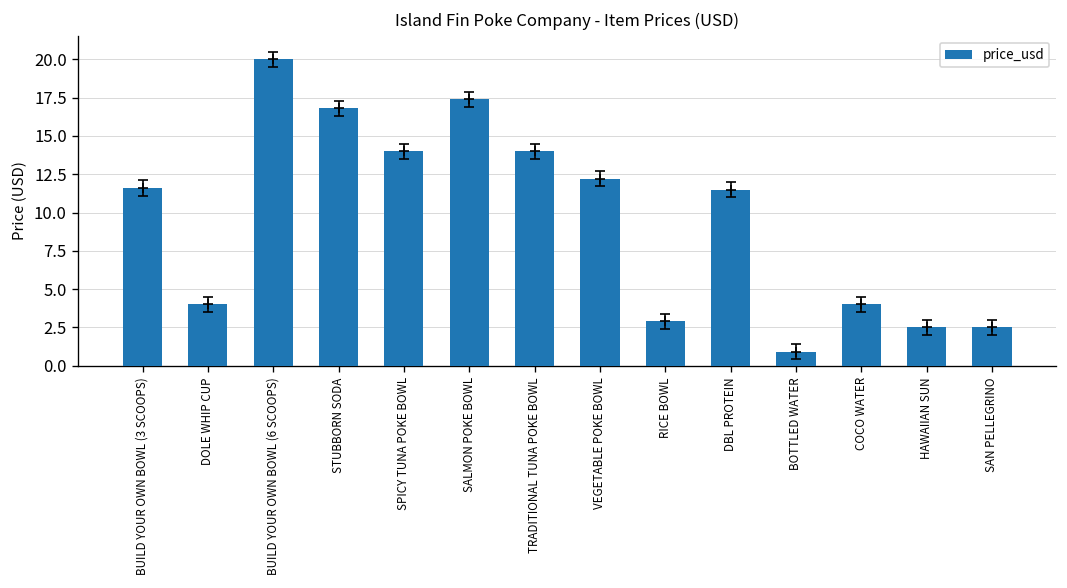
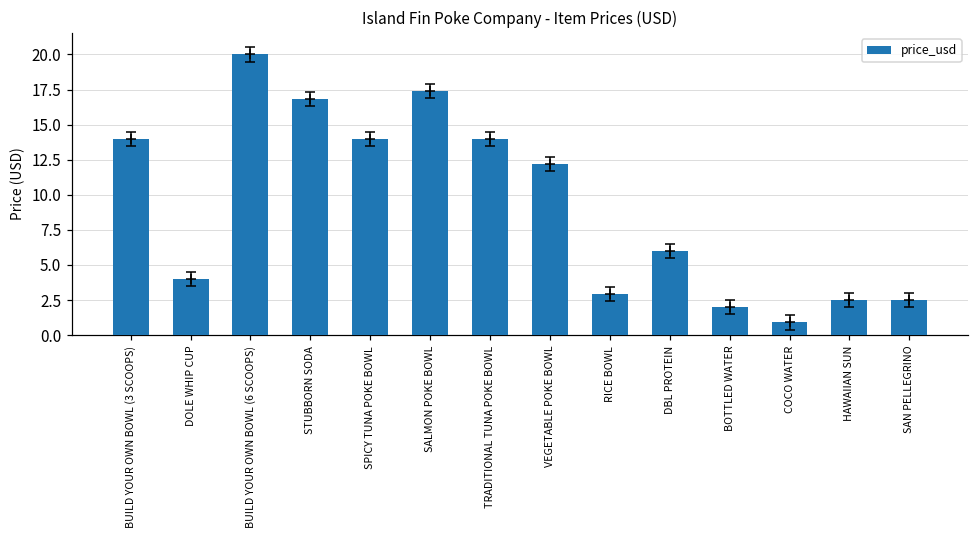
price_usd, BUILD YOUR OWN BOWL (3 SCOOPS): 11.6 -> 14.0
price_usd, DBL PROTEIN: 11.5 -> 6.0
price_usd, BOTTLED WATER: 0.9 -> 2.0
price_usd, COCO WATER: 4.0 -> 0.9
